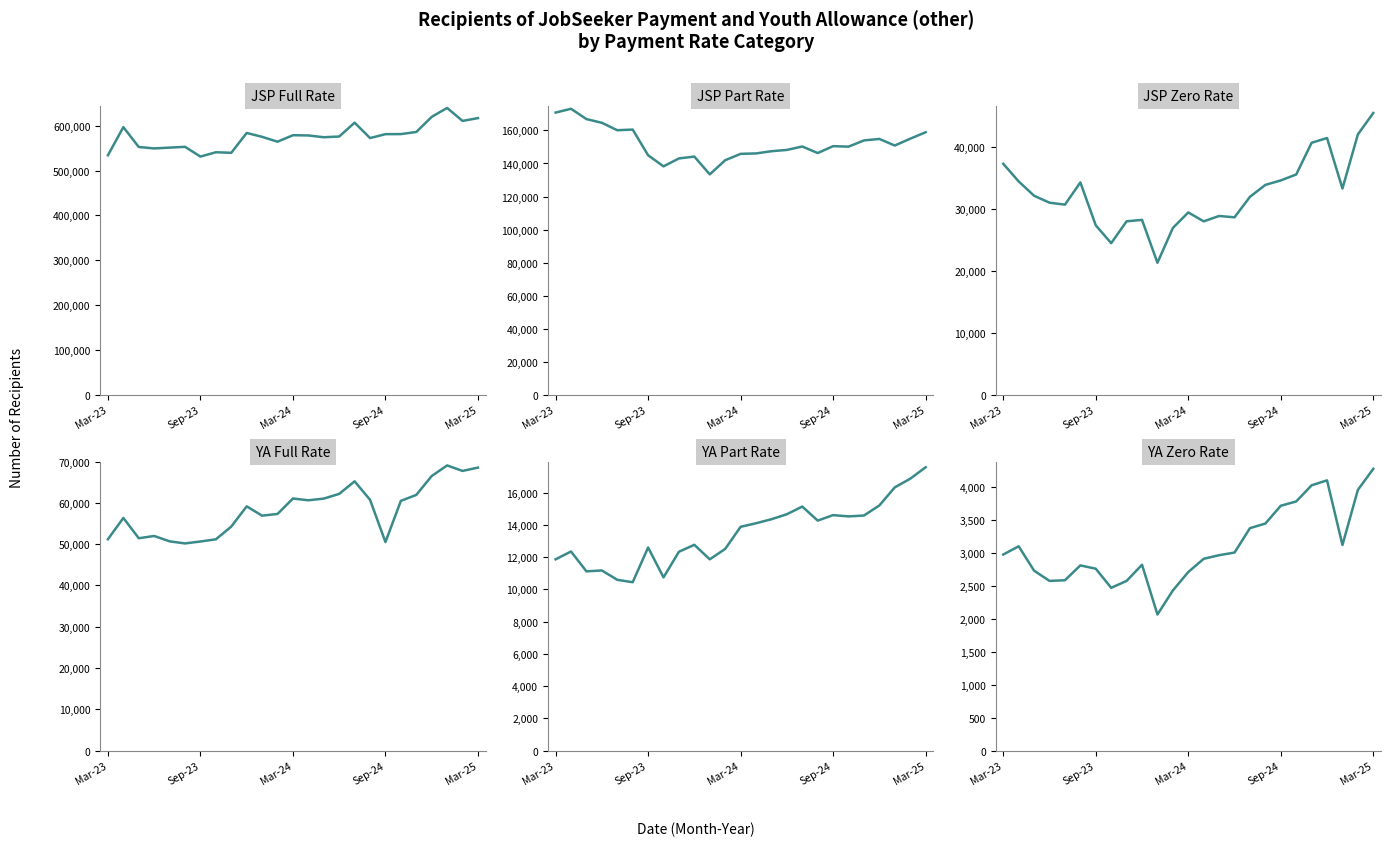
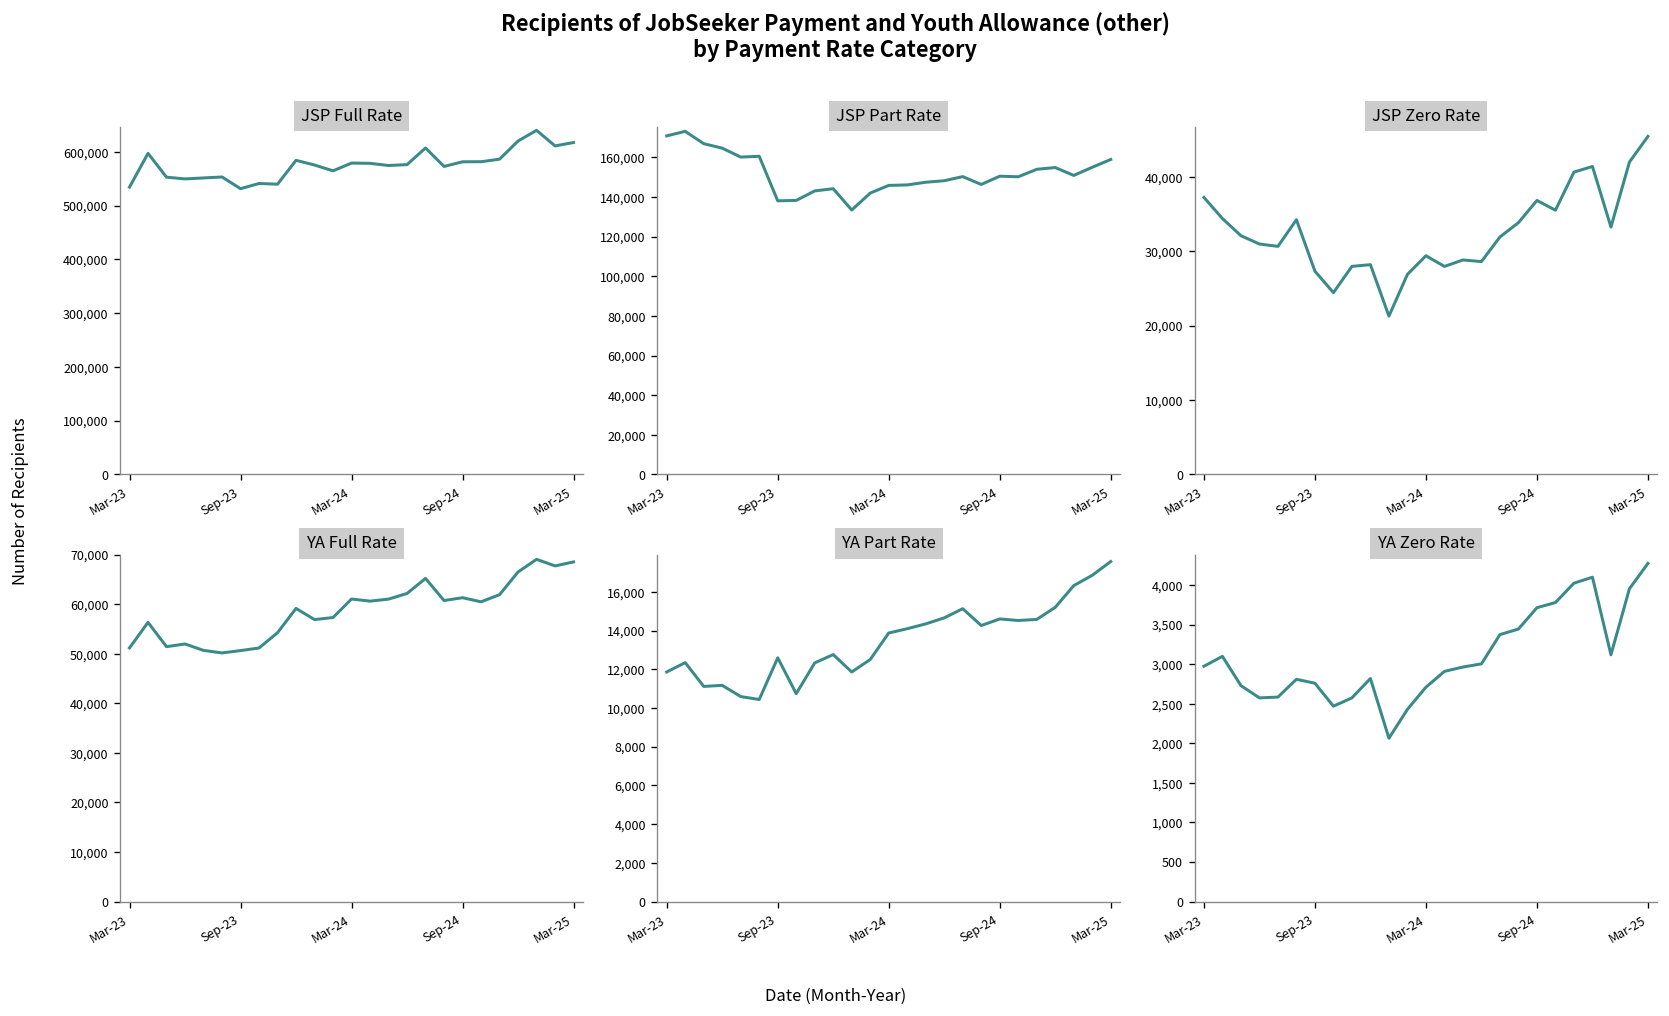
JSP Part Rate, Sep-23: 145,000 -> 138,000
JSP Zero Rate, Sep-24: 35,000 -> 37,000
YA Full Rate, Sep-24: 50,000 -> 61,000
